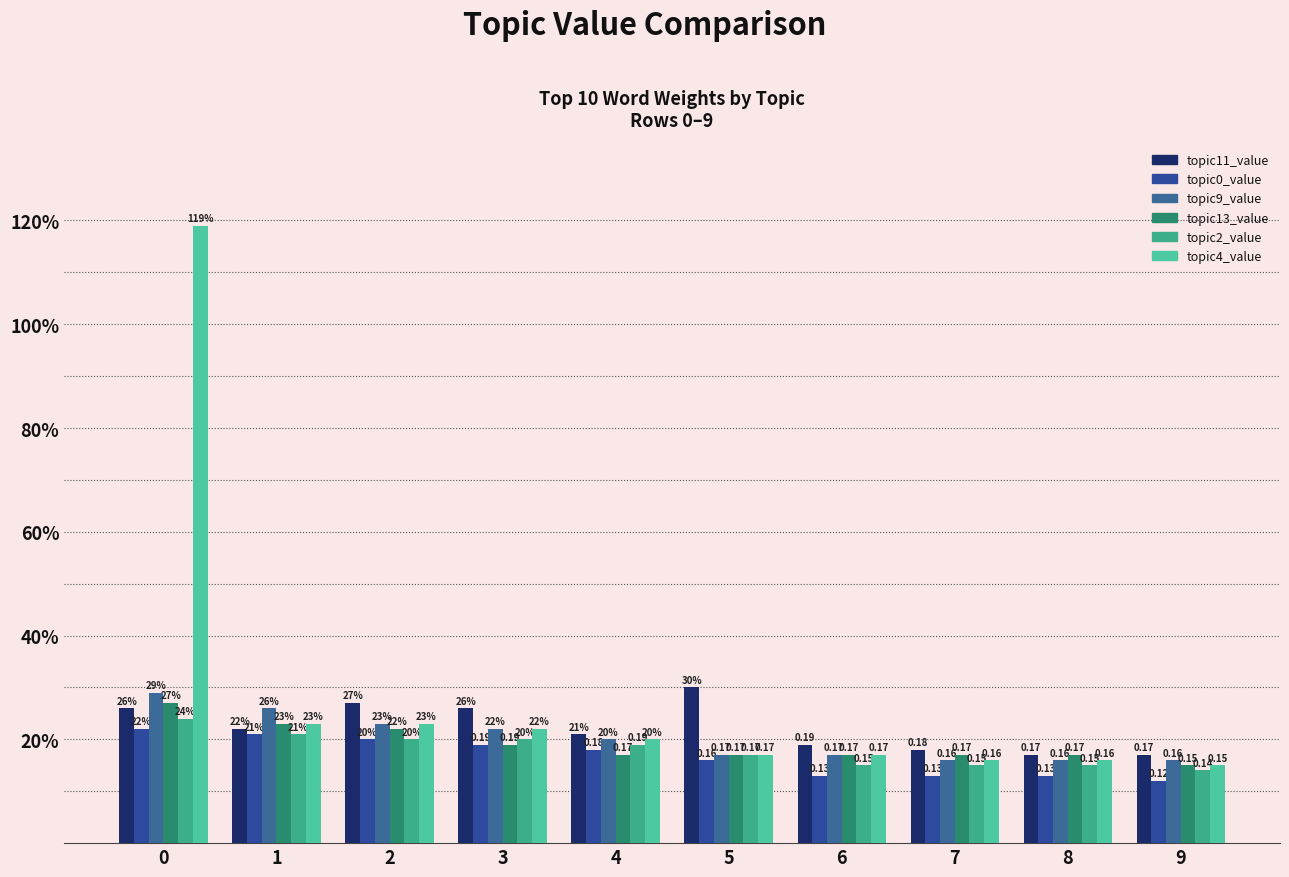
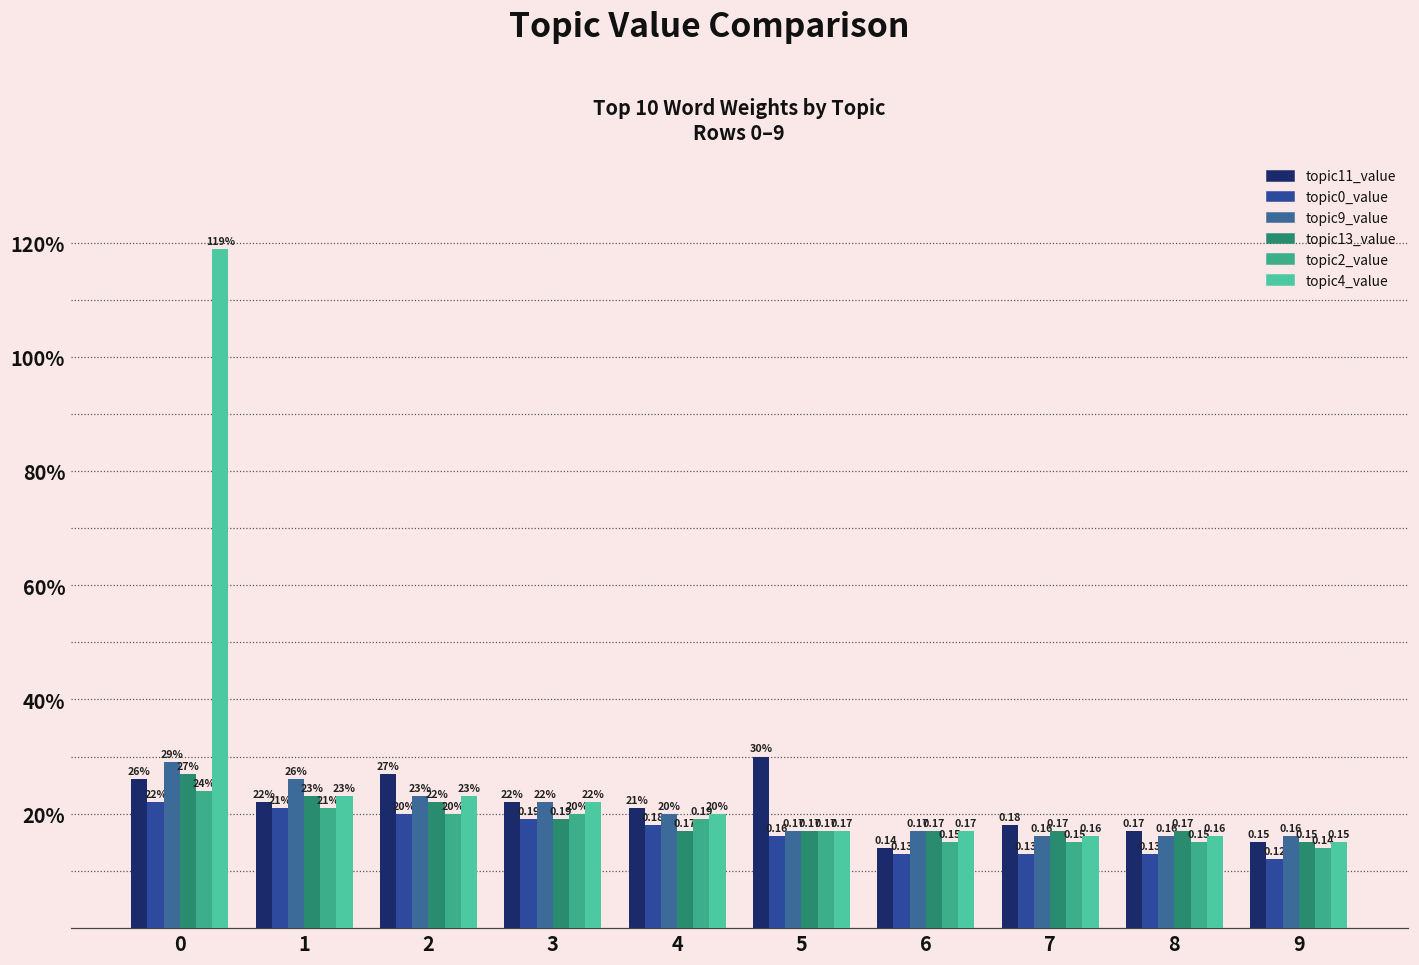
topic11_value, 3: 26% -> 22%
topic11_value, 6: 0.19 -> 0.14
topic11_value, 9: 0.17 -> 0.15
